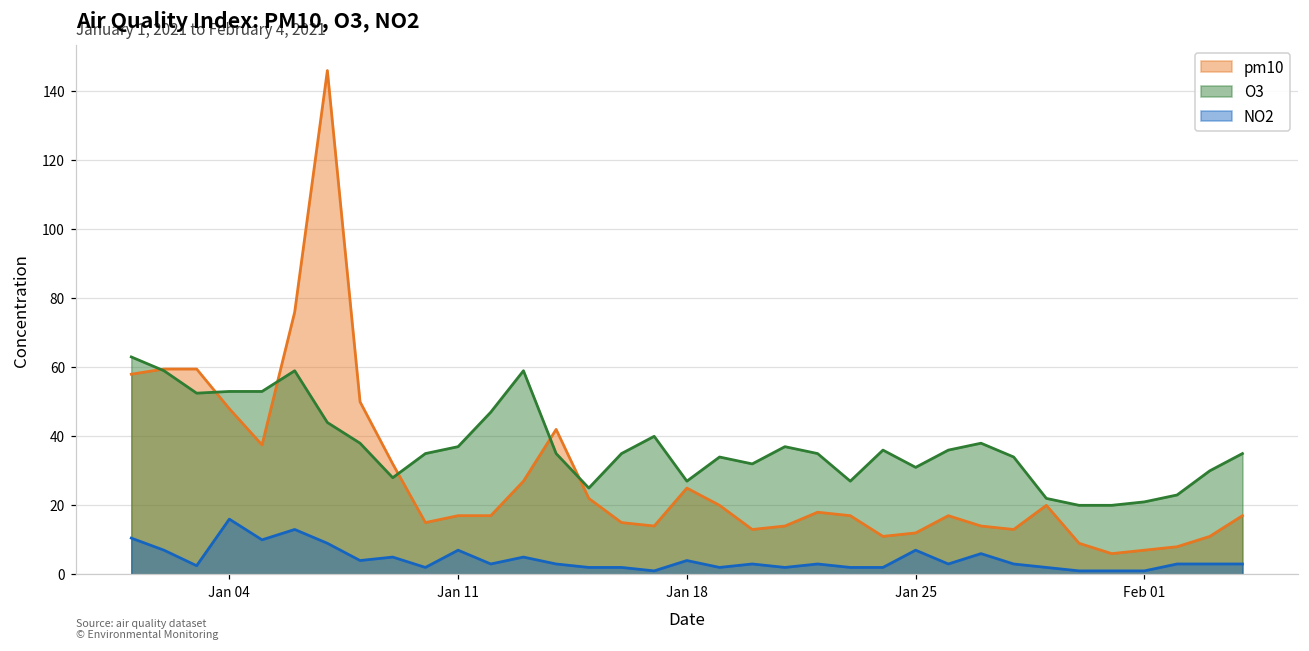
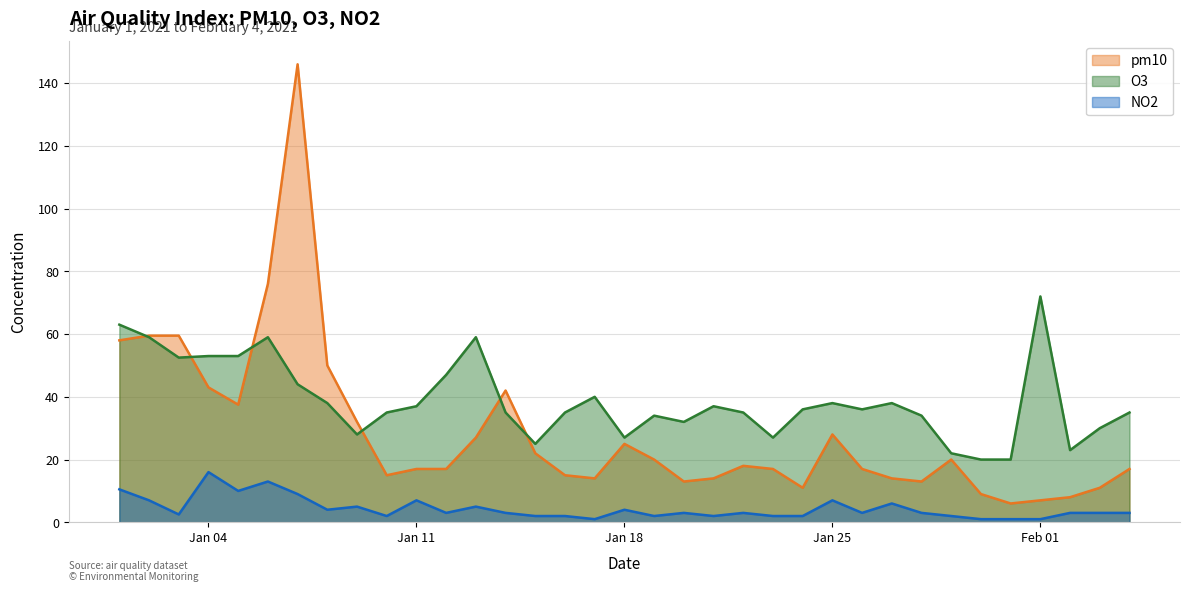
pm10, Jan 04: 48 -> 43
pm10, Jan 25: 12 -> 28
O3, Jan 25: 31 -> 38
O3, Feb 01: 21 -> 72
